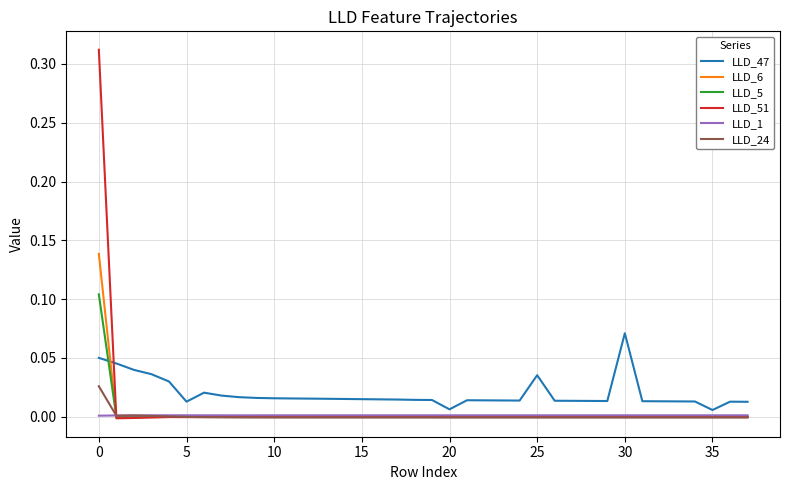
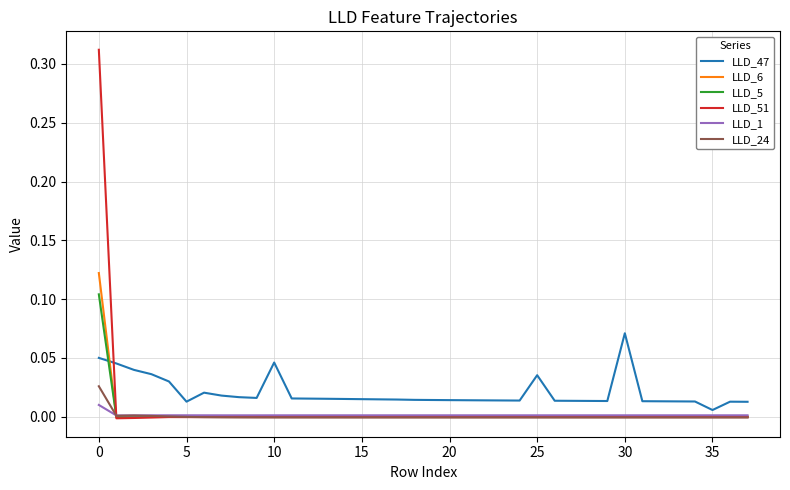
LLD_6, 0: 0.139 -> 0.122
LLD_1, 0: 0.001 -> 0.010
LLD_47, 10: 0.016 -> 0.046
LLD_47, 20: 0.006 -> 0.014
